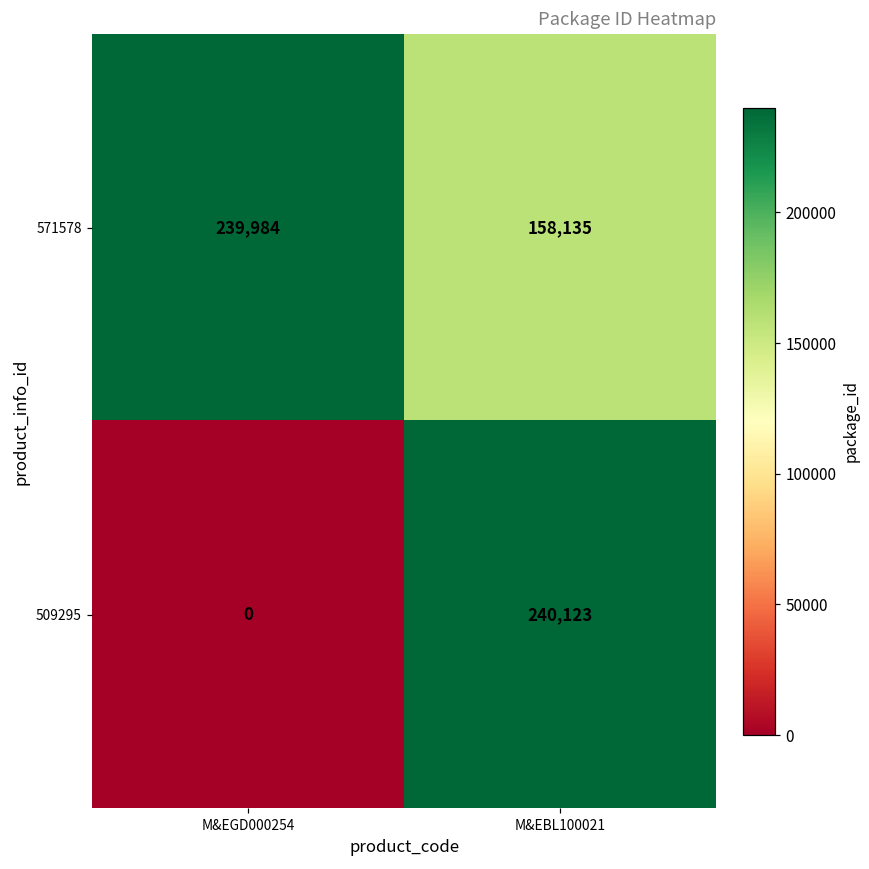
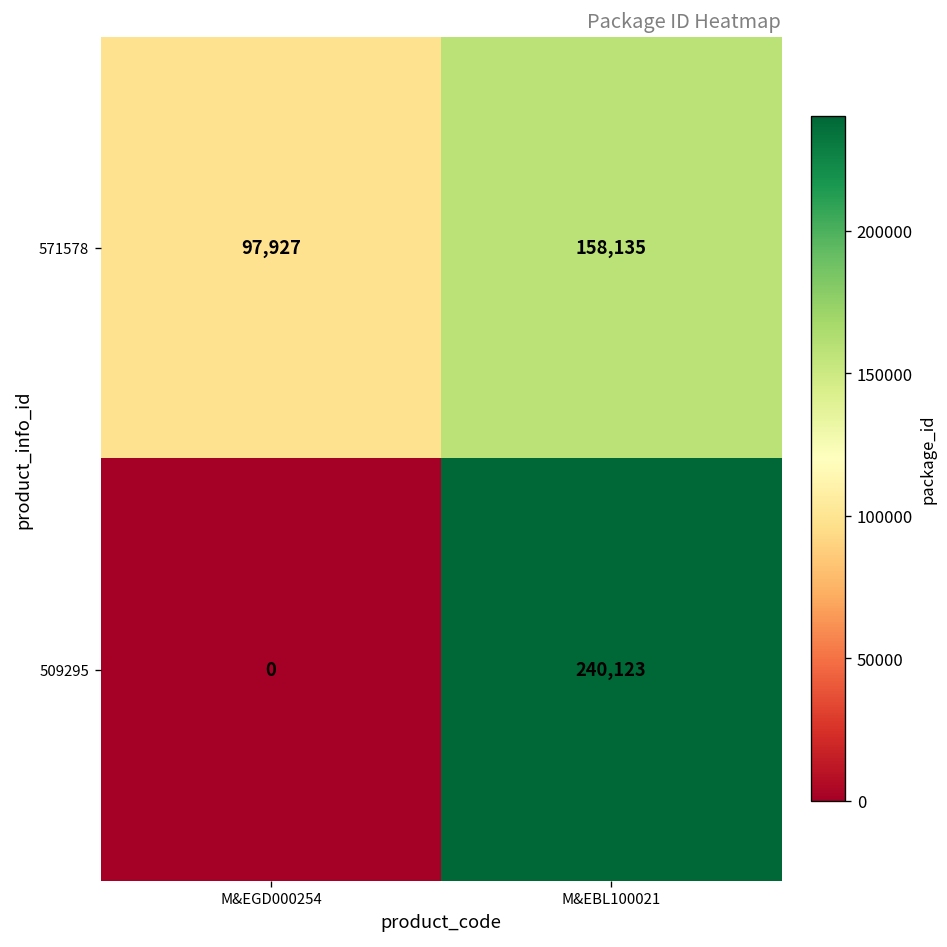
571578, M&EGD000254: 239,984 -> 97,927
